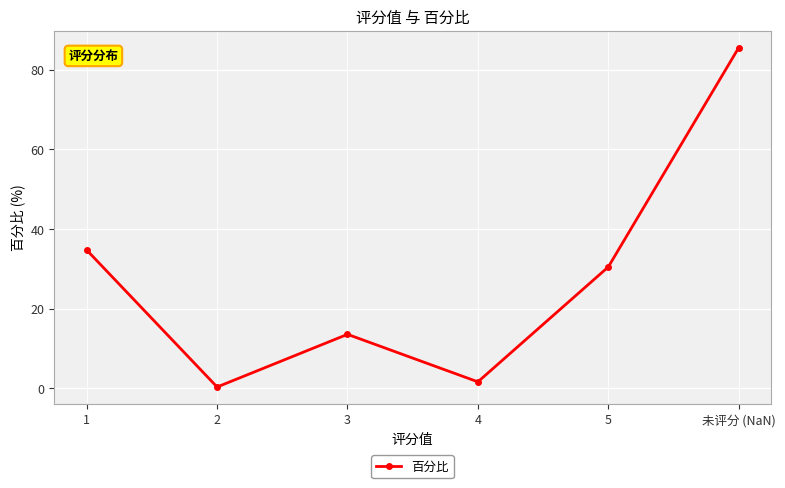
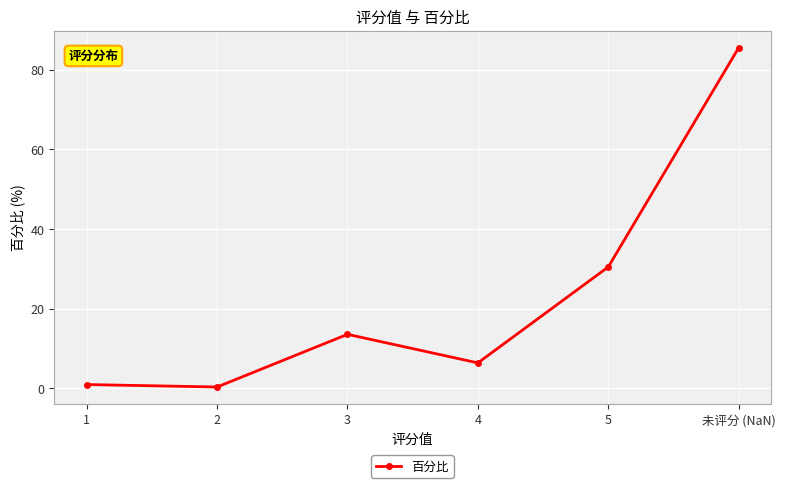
1: 35 -> 1
4: 2 -> 6
